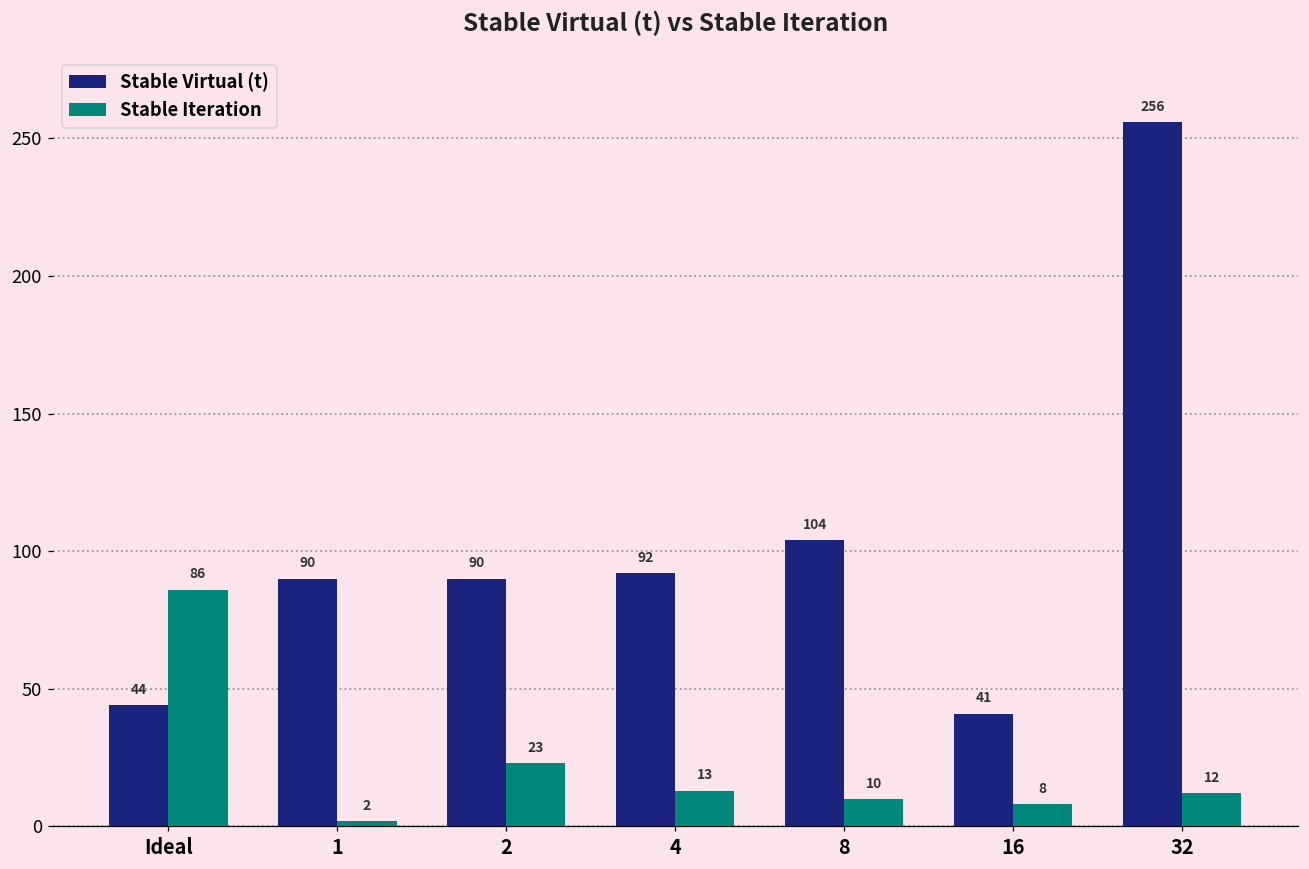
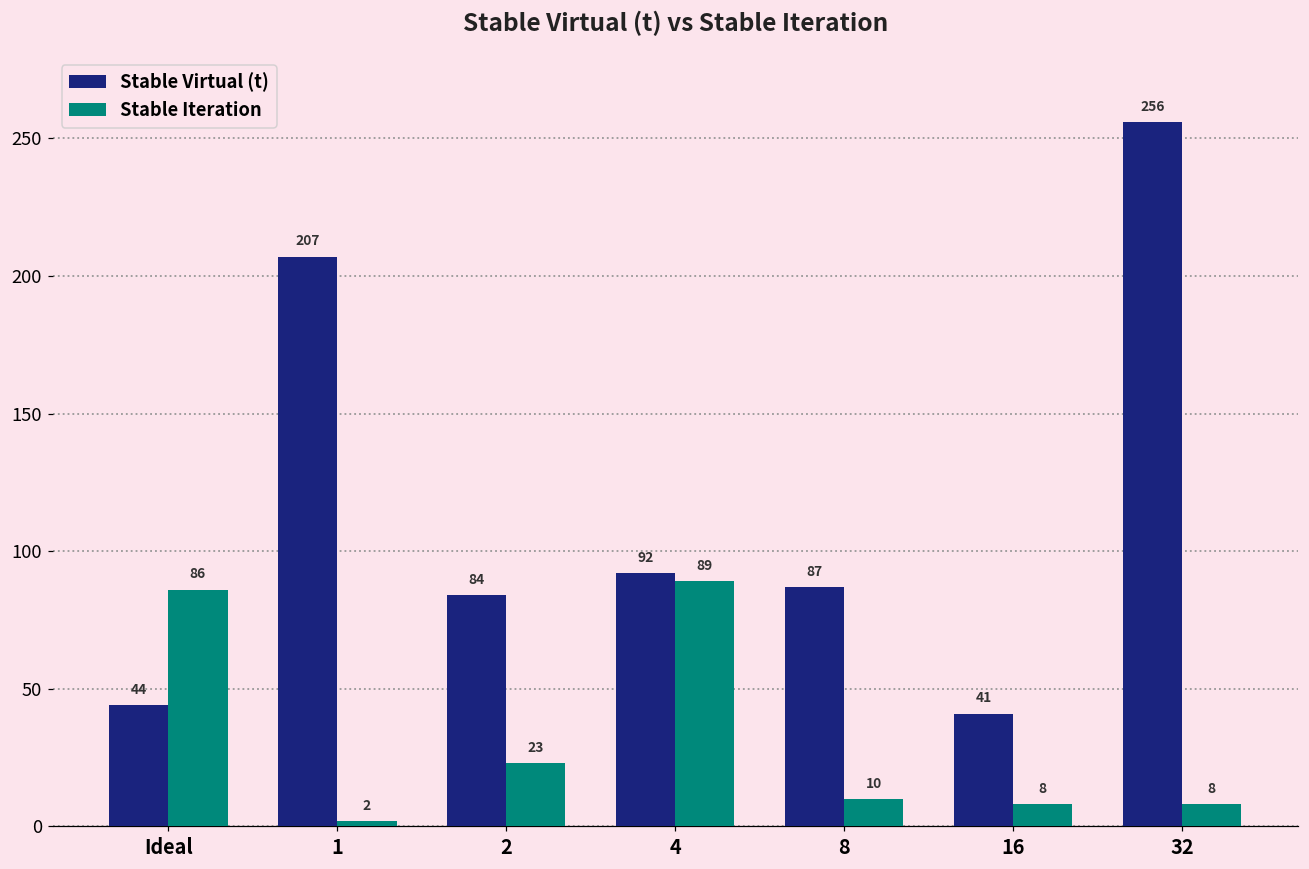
Stable Virtual (t), 1: 90 -> 207
Stable Virtual (t), 2: 90 -> 84
Stable Iteration, 4: 13 -> 89
Stable Virtual (t), 8: 104 -> 87
Stable Iteration, 32: 12 -> 8
